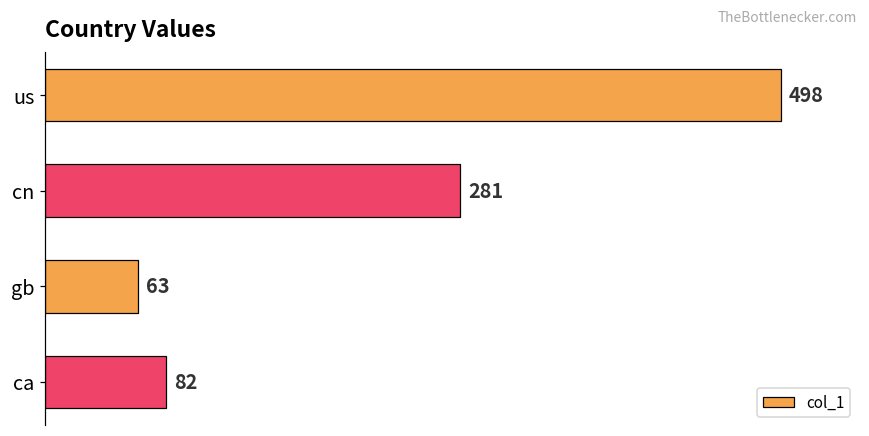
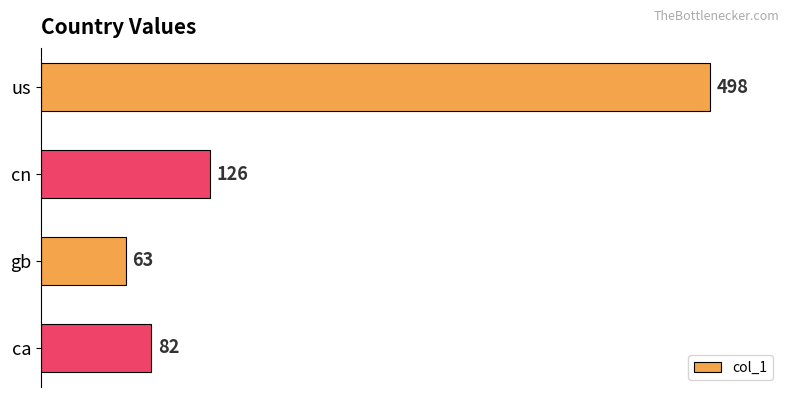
cn: 281 -> 126
